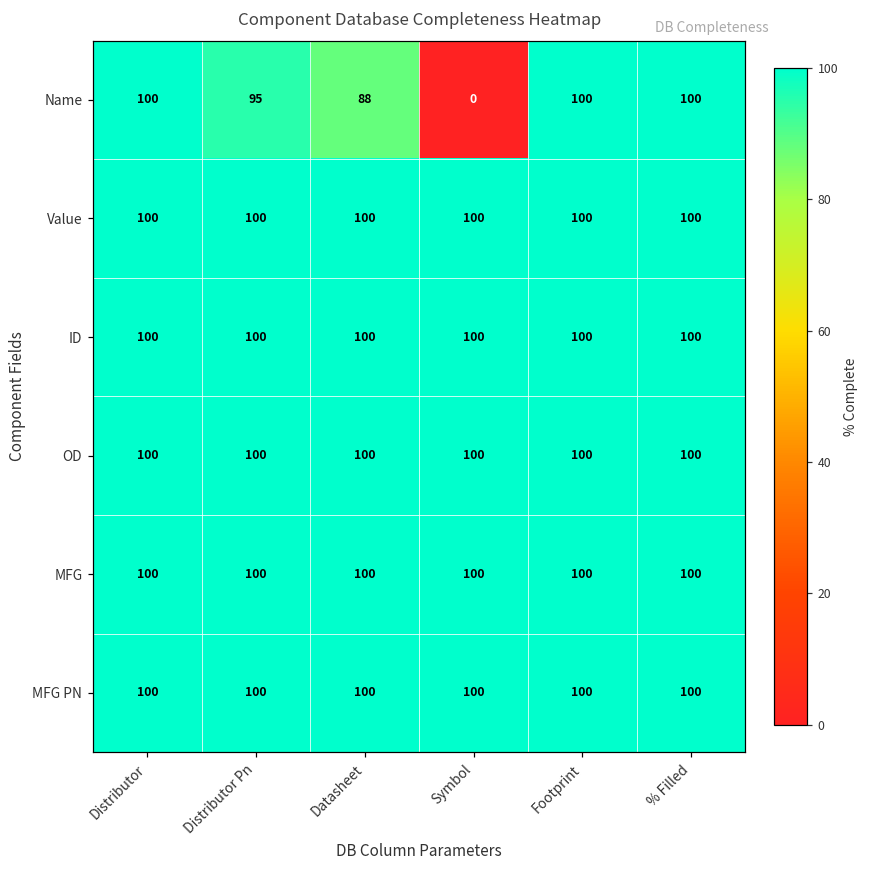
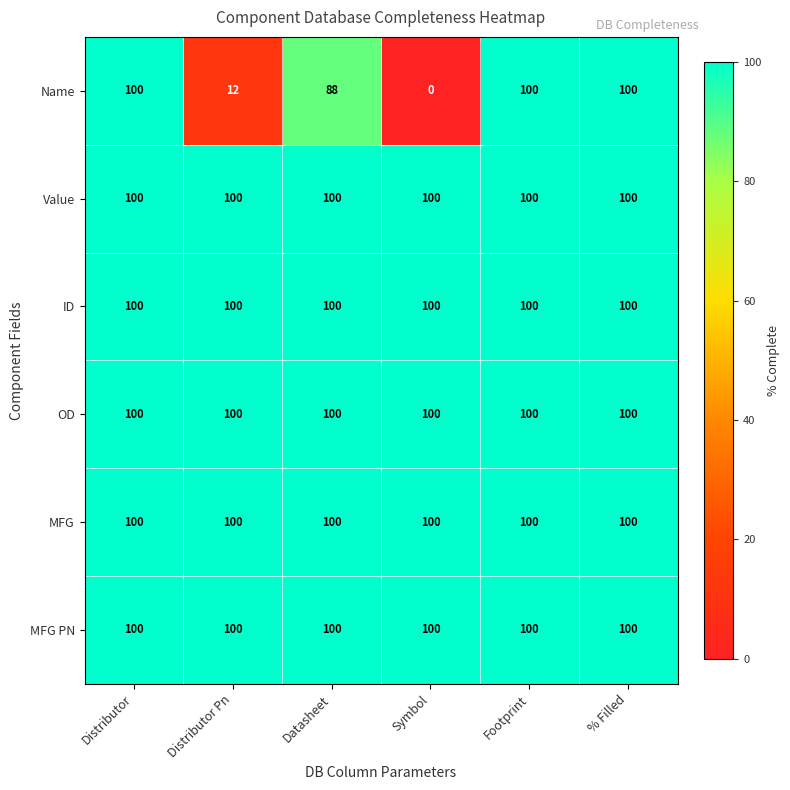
Name, Distributor Pn: 95 -> 12
